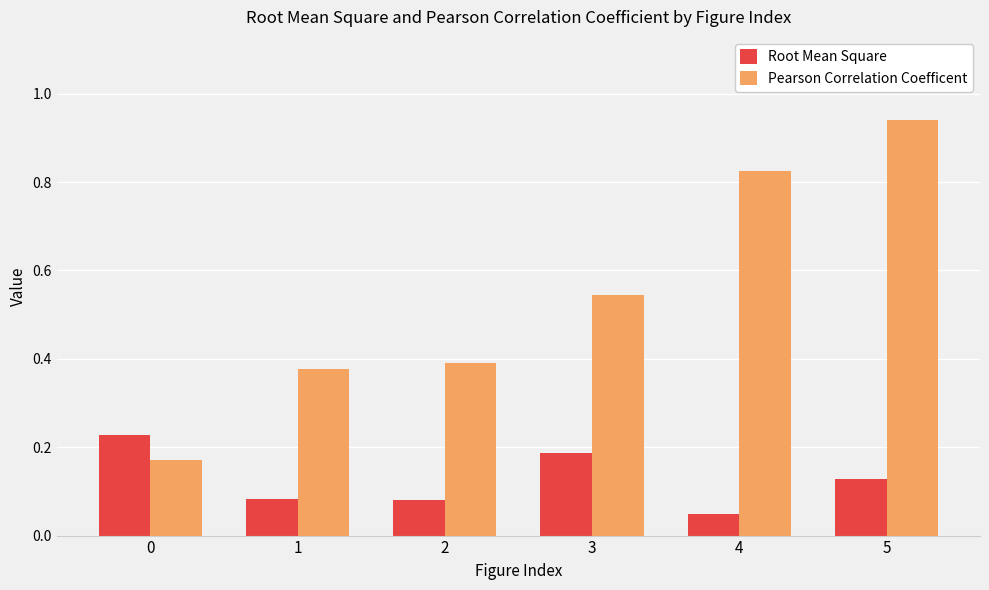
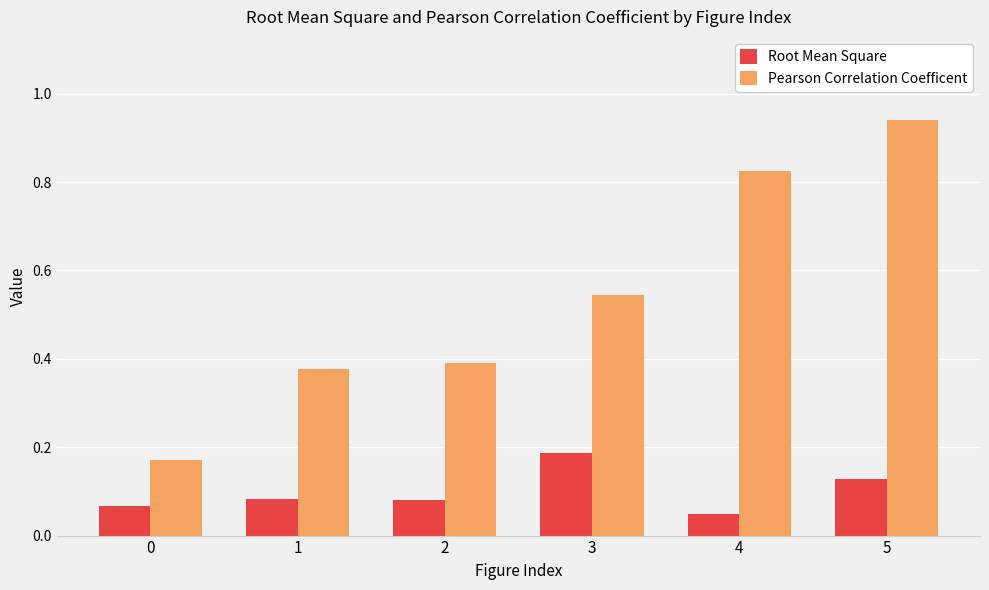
Root Mean Square, 0: 0.23 -> 0.07
